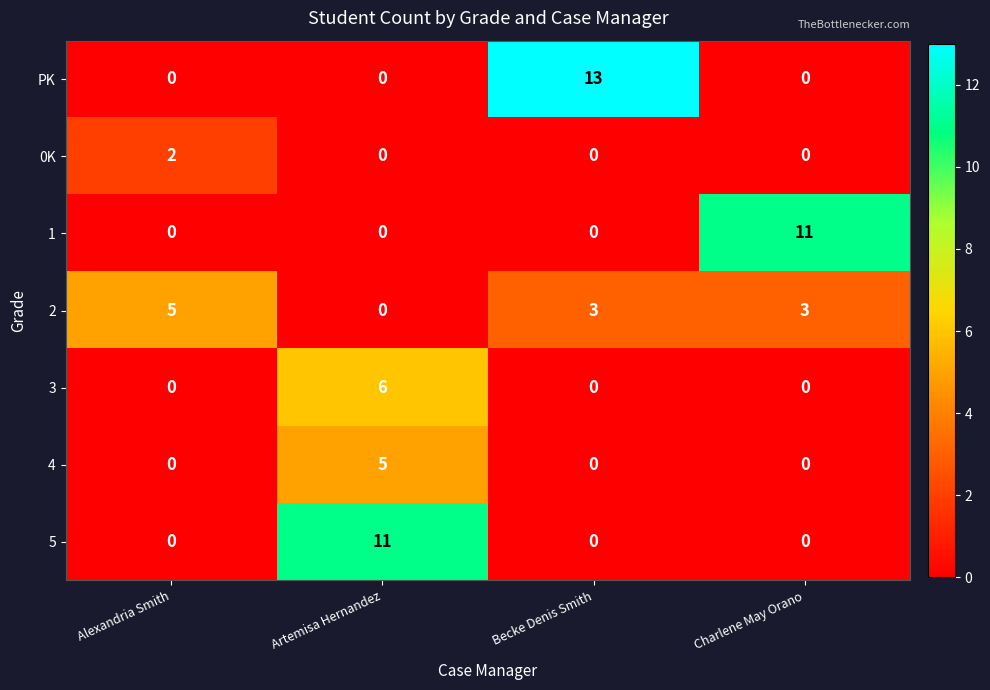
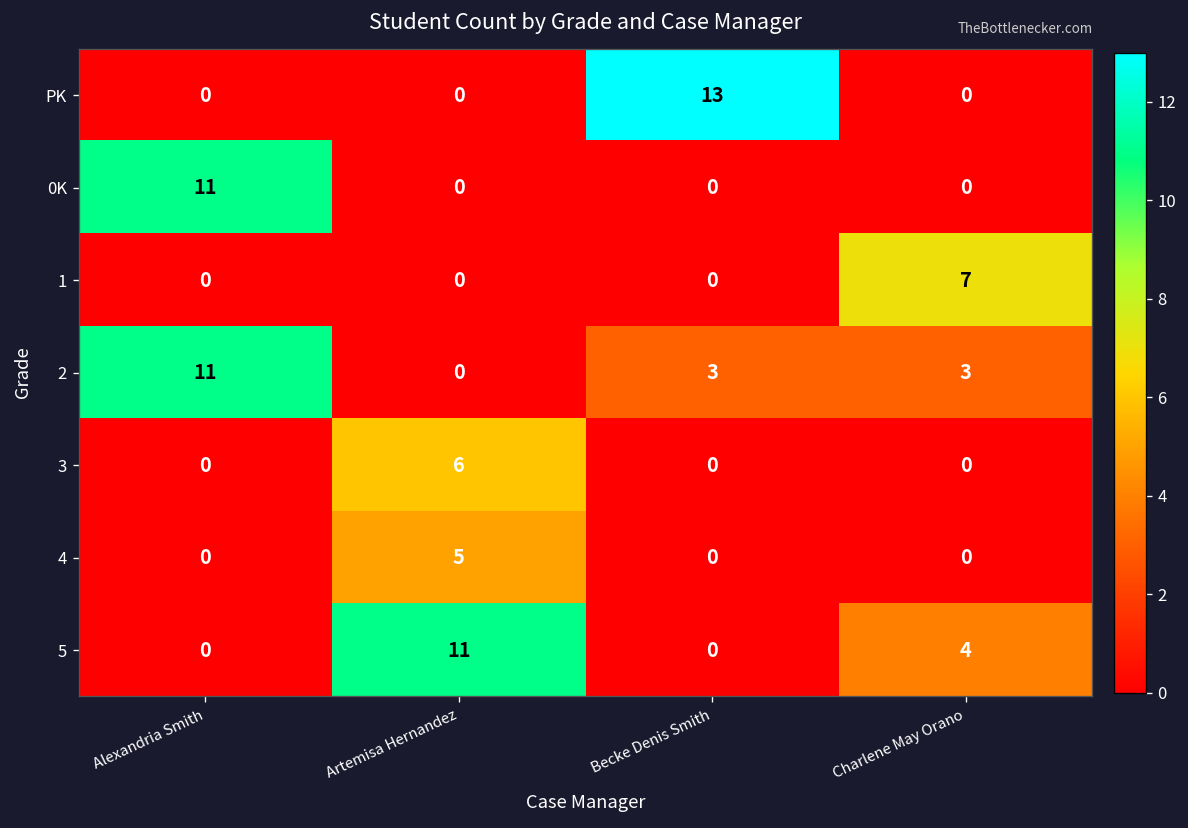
0K, Alexandria Smith: 2 -> 11
1, Charlene May Orano: 11 -> 7
2, Alexandria Smith: 5 -> 11
5, Charlene May Orano: 0 -> 4
